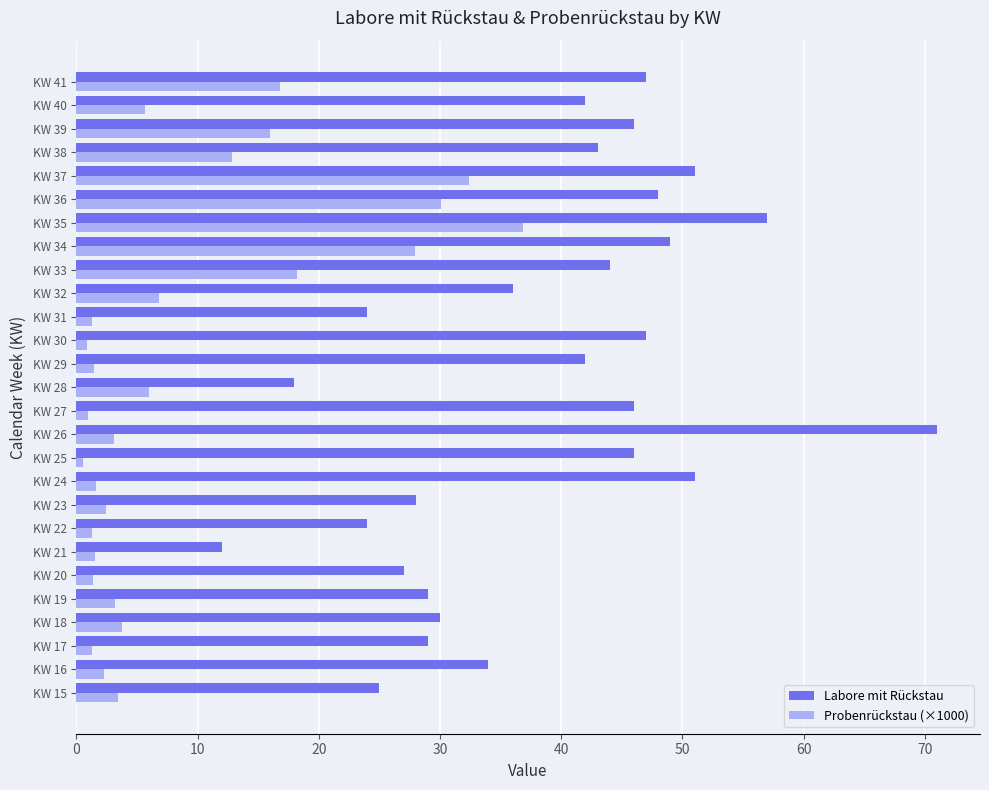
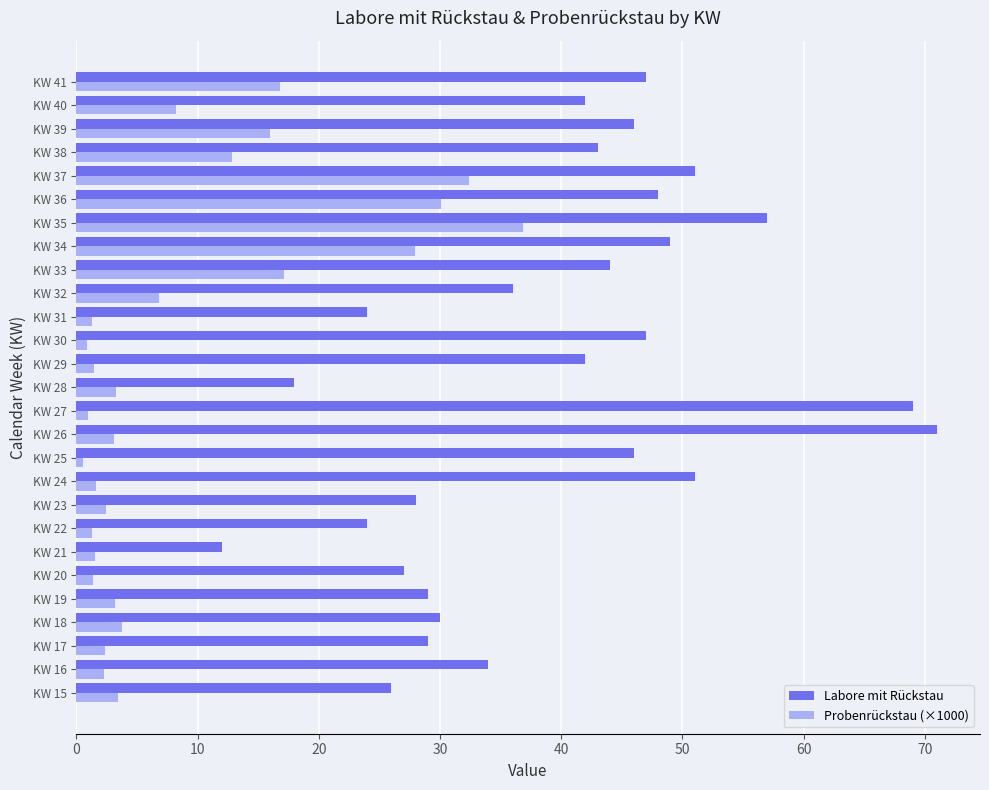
Probenrückstau (×1000), KW 40: 5.7 -> 8.2
Probenrückstau (×1000), KW 33: 18.2 -> 17.1
Probenrückstau (×1000), KW 28: 6.0 -> 3.2
Labore mit Rückstau, KW 27: 46 -> 69
Probenrückstau (×1000), KW 17: 1.3 -> 2.4
Labore mit Rückstau, KW 15: 25 -> 26
